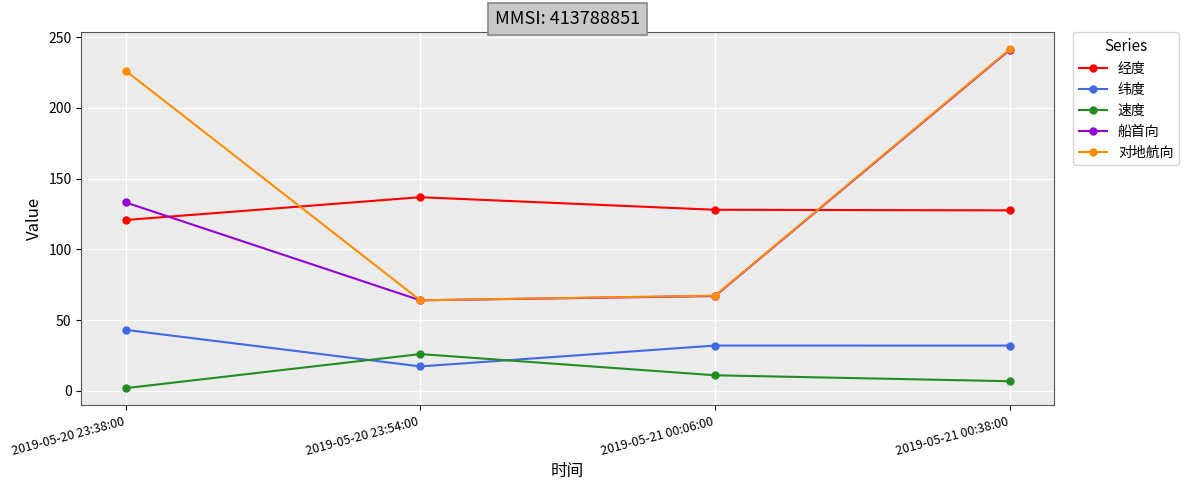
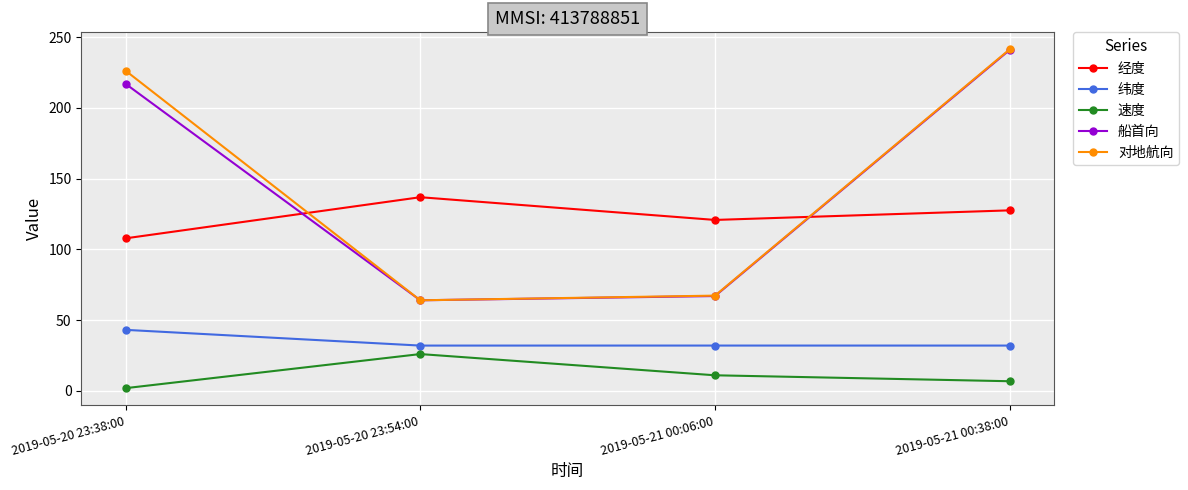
经度, 2019-05-20 23:38:00: 121 -> 108
船首向, 2019-05-20 23:38:00: 133 -> 217
纬度, 2019-05-20 23:54:00: 17 -> 32
经度, 2019-05-21 00:06:00: 128 -> 121
